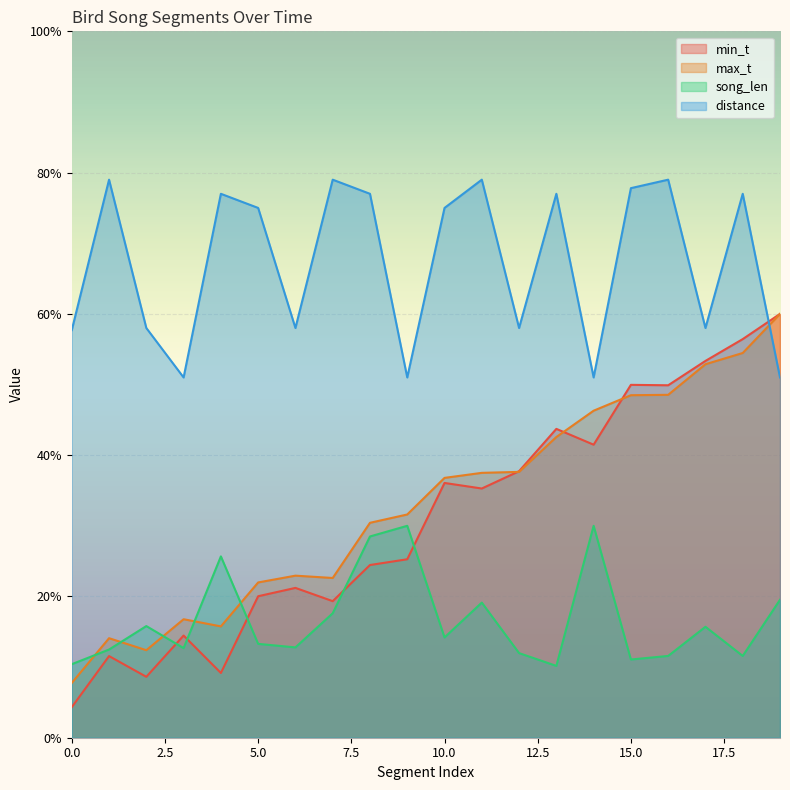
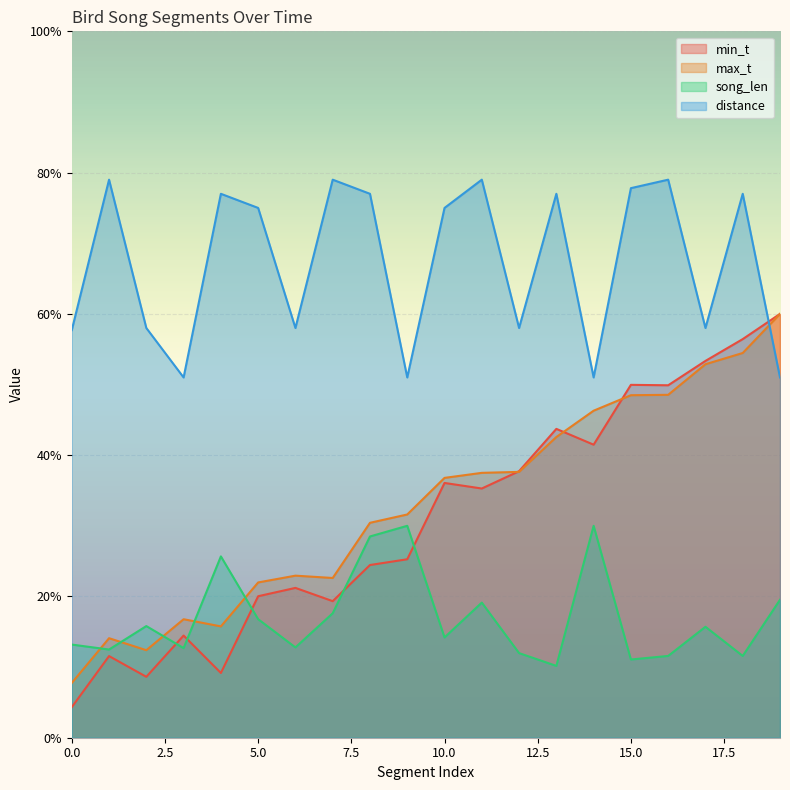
song_len, 0.0: 10% -> 13%
song_len, 5.0: 13% -> 17%
